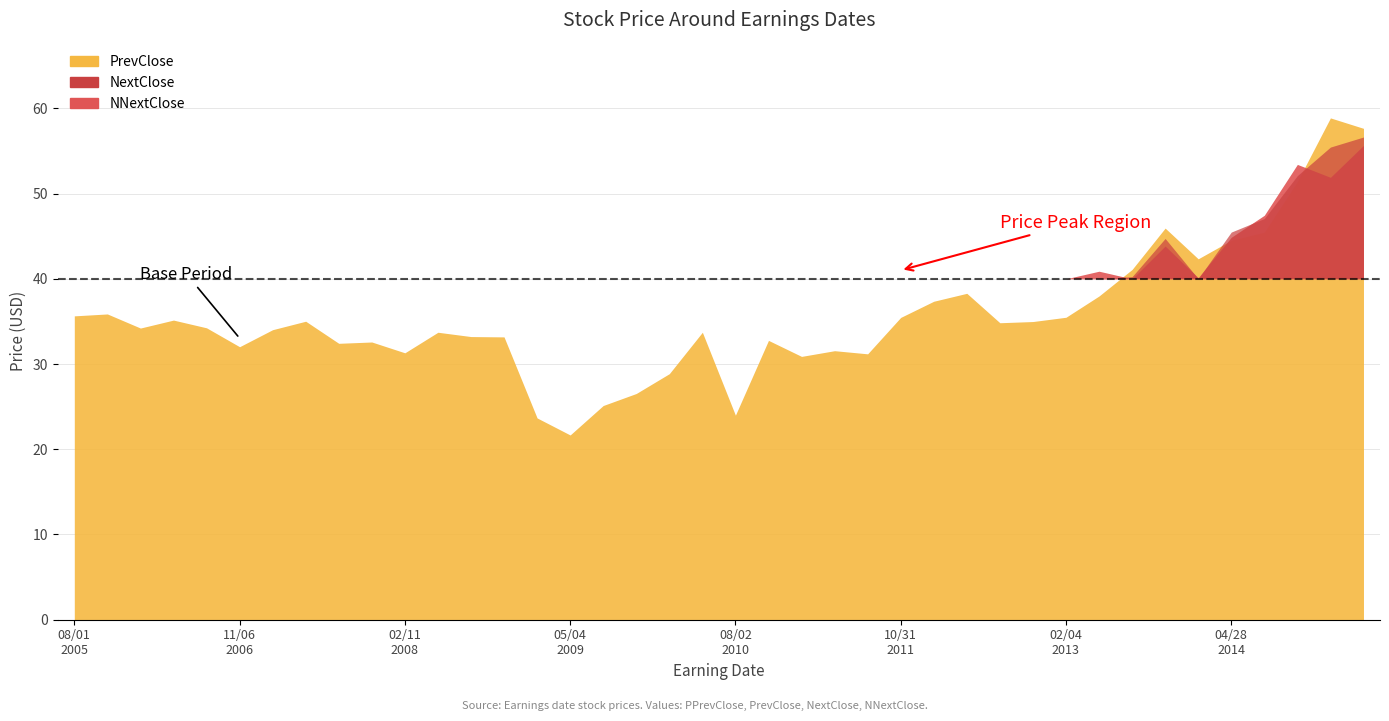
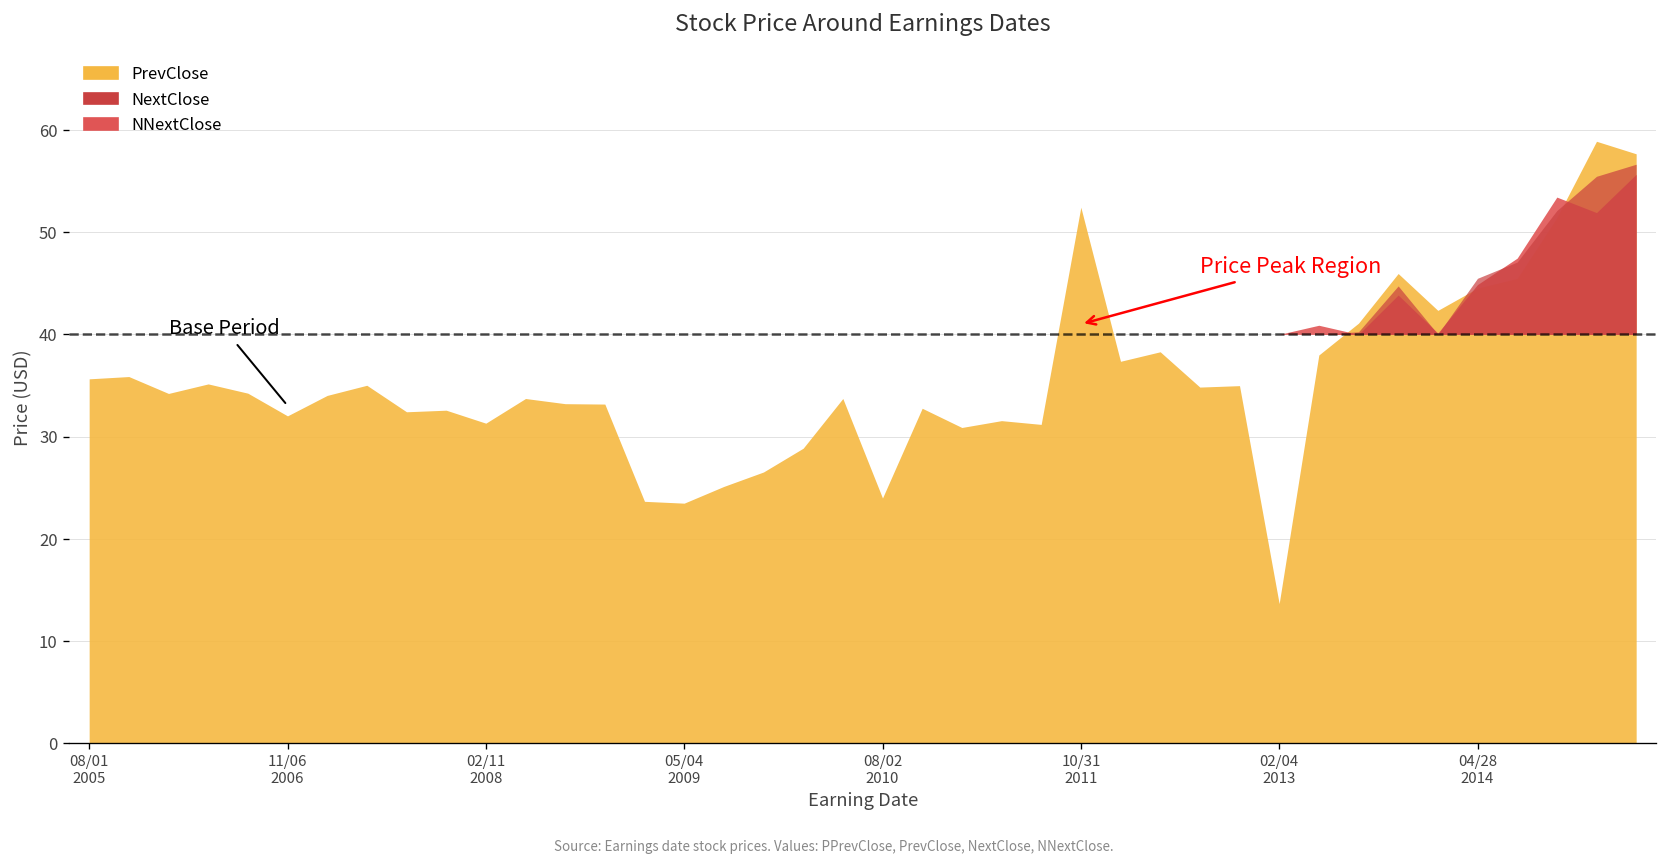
PrevClose, 05/04 2009: 22 -> 23
PrevClose, 10/31 2011: 35 -> 52
PrevClose, 02/04 2013: 35 -> 14
